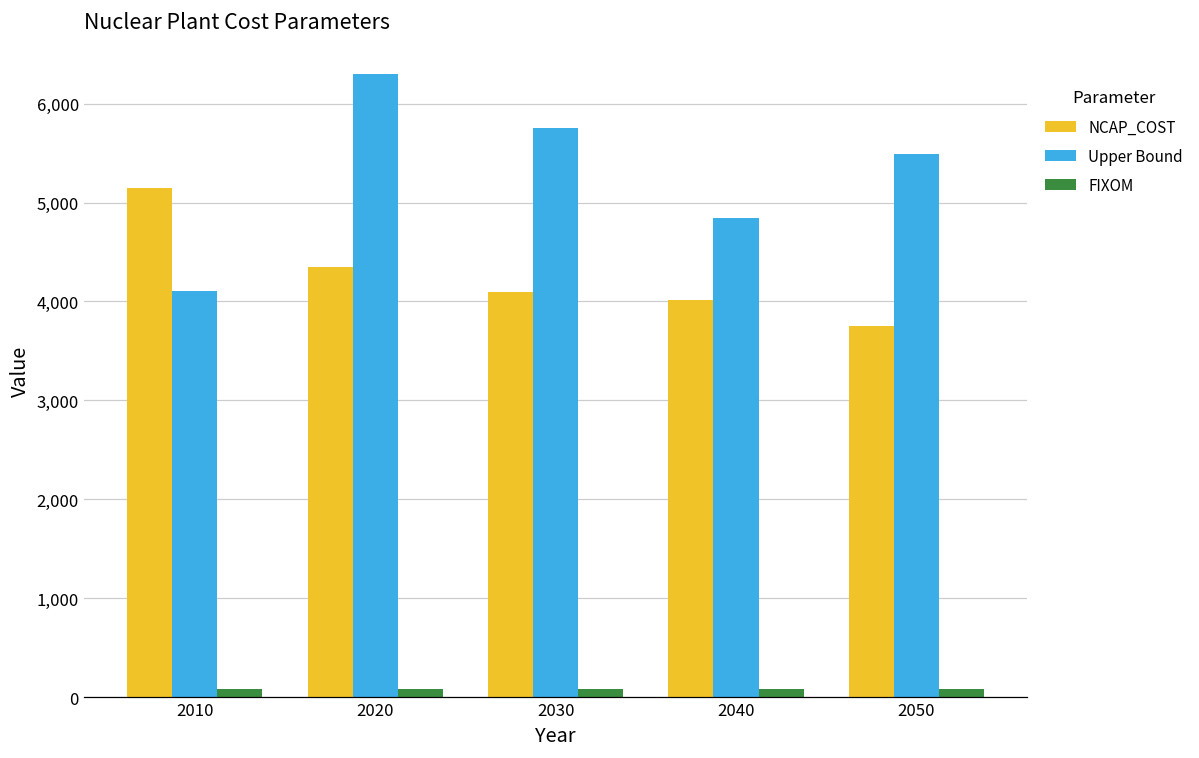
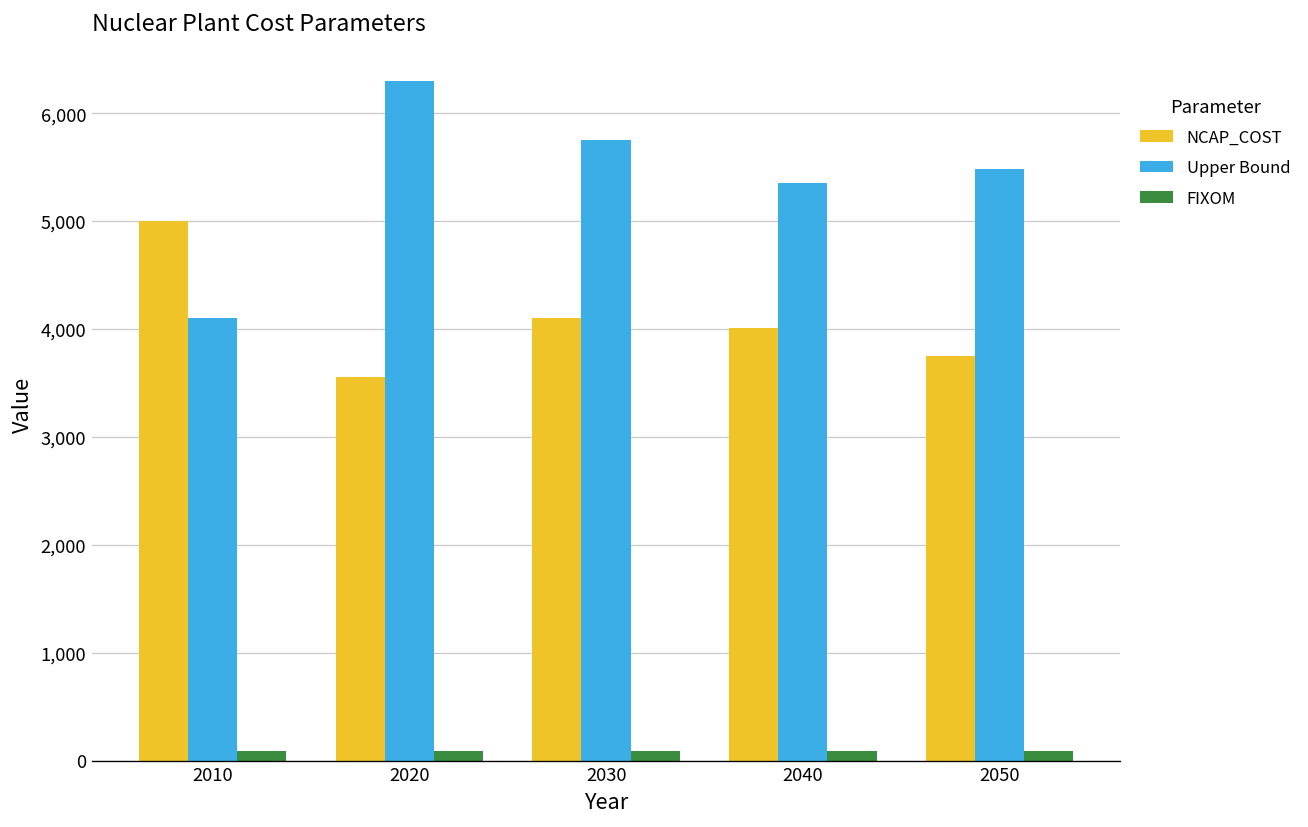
NCAP_COST, 2010: 5,100 -> 5,000
NCAP_COST, 2020: 4,400 -> 3,600
Upper Bound, 2040: 4,800 -> 5,400
